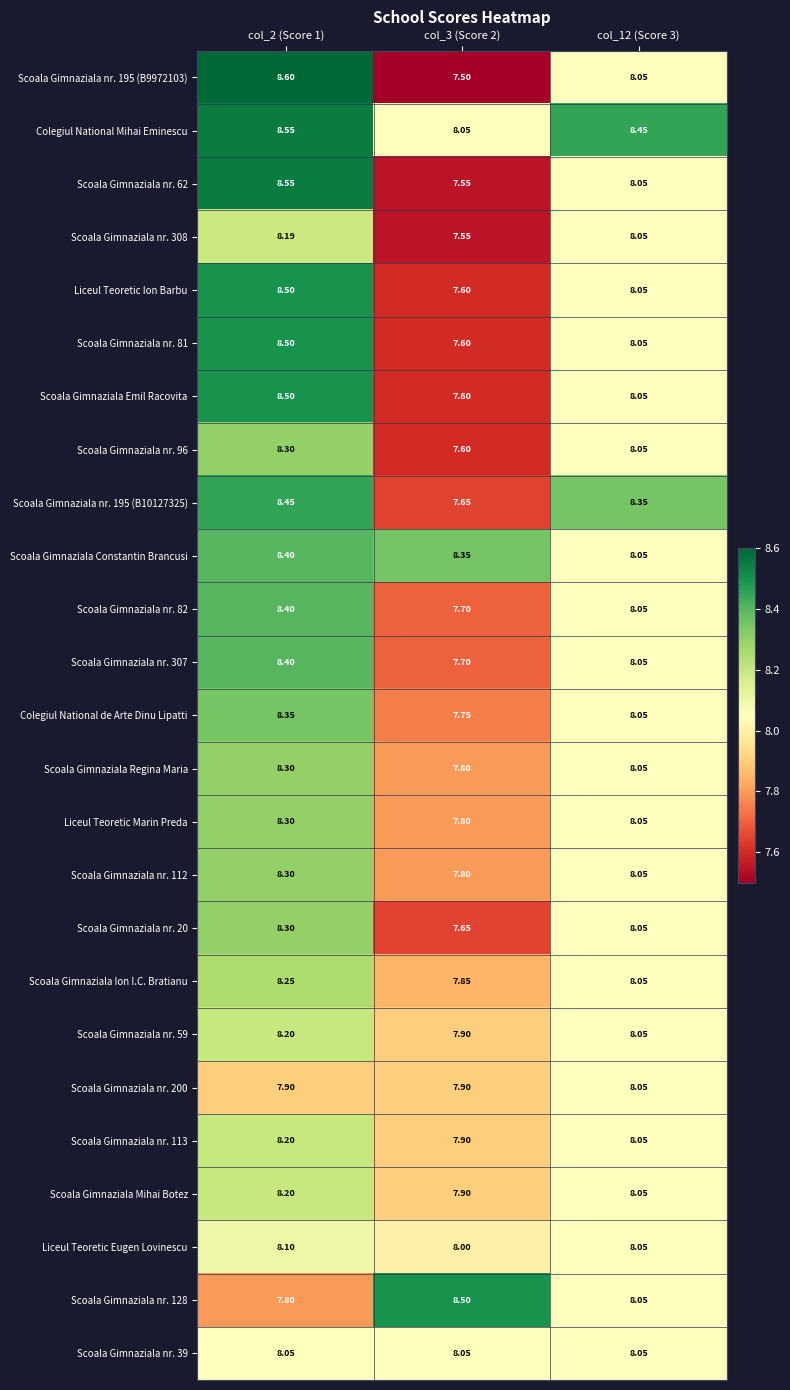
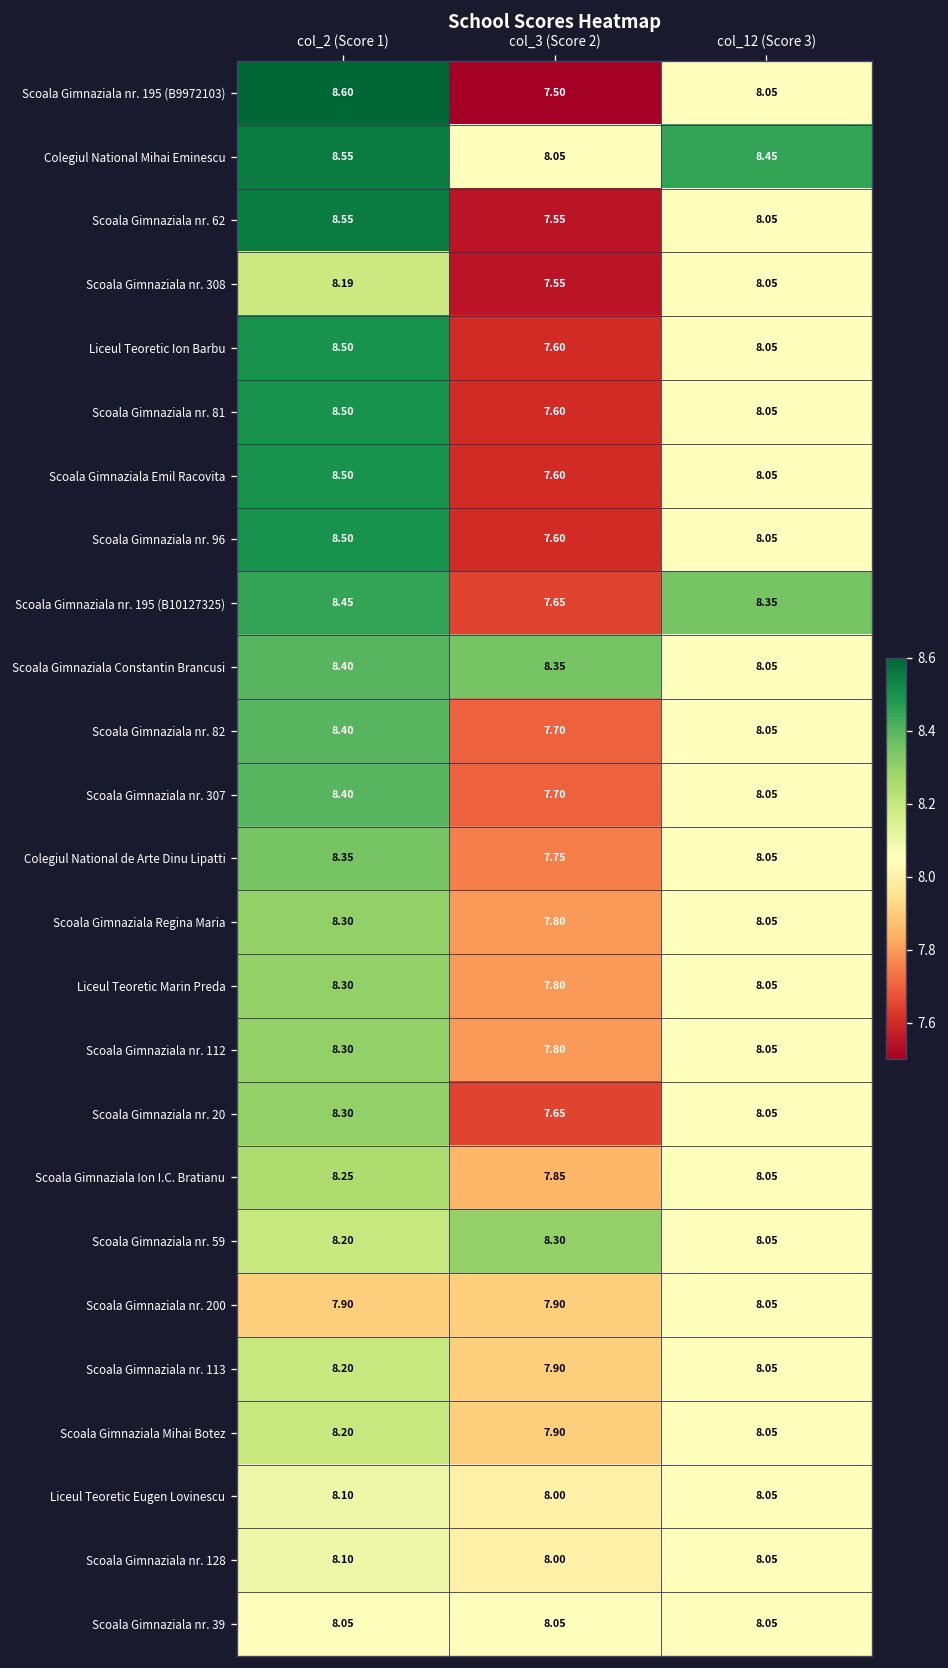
Scoala Gimnaziala nr. 96, col_2 (Score 1): 8.30 -> 8.50
Scoala Gimnaziala nr. 59, col_3 (Score 2): 7.90 -> 8.30
Scoala Gimnaziala nr. 128, col_2 (Score 1): 7.80 -> 8.10
Scoala Gimnaziala nr. 128, col_3 (Score 2): 8.50 -> 8.00
